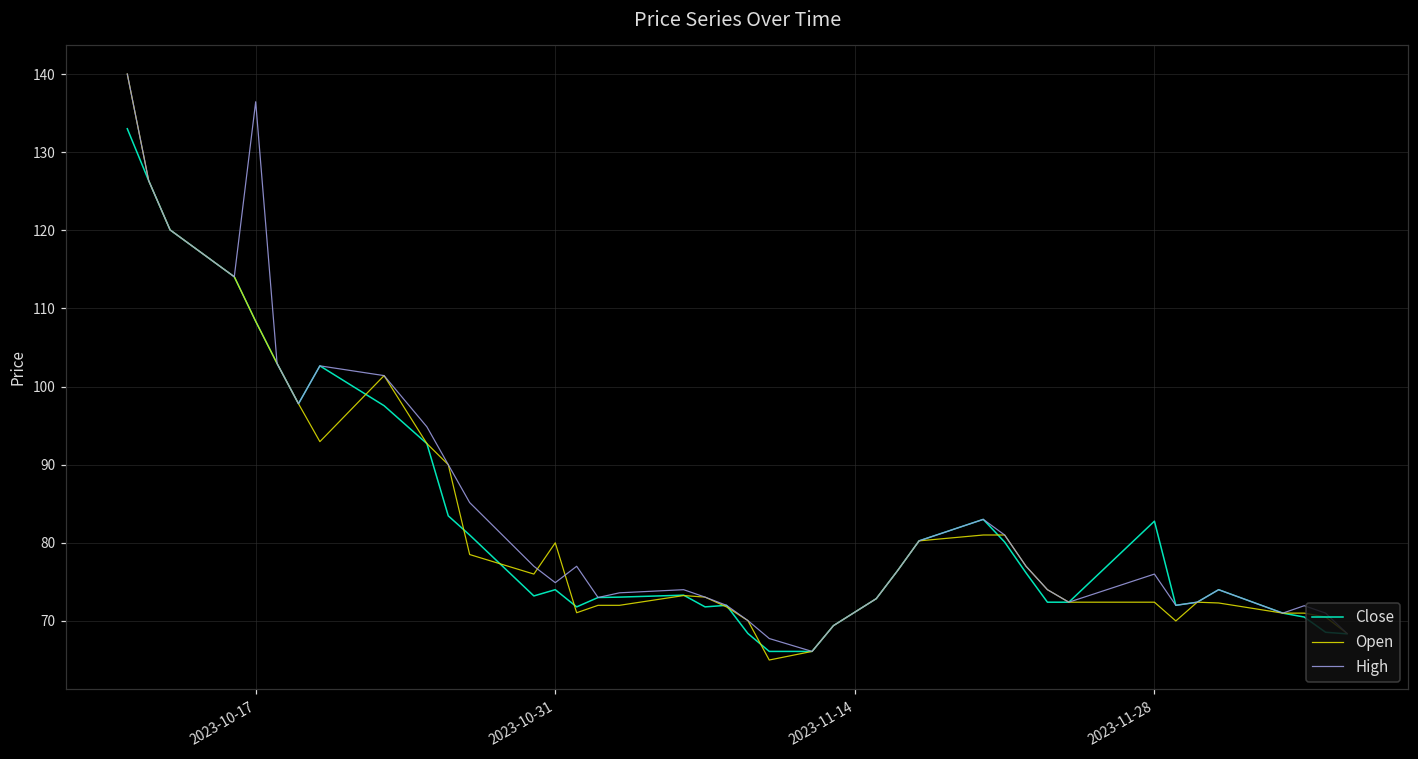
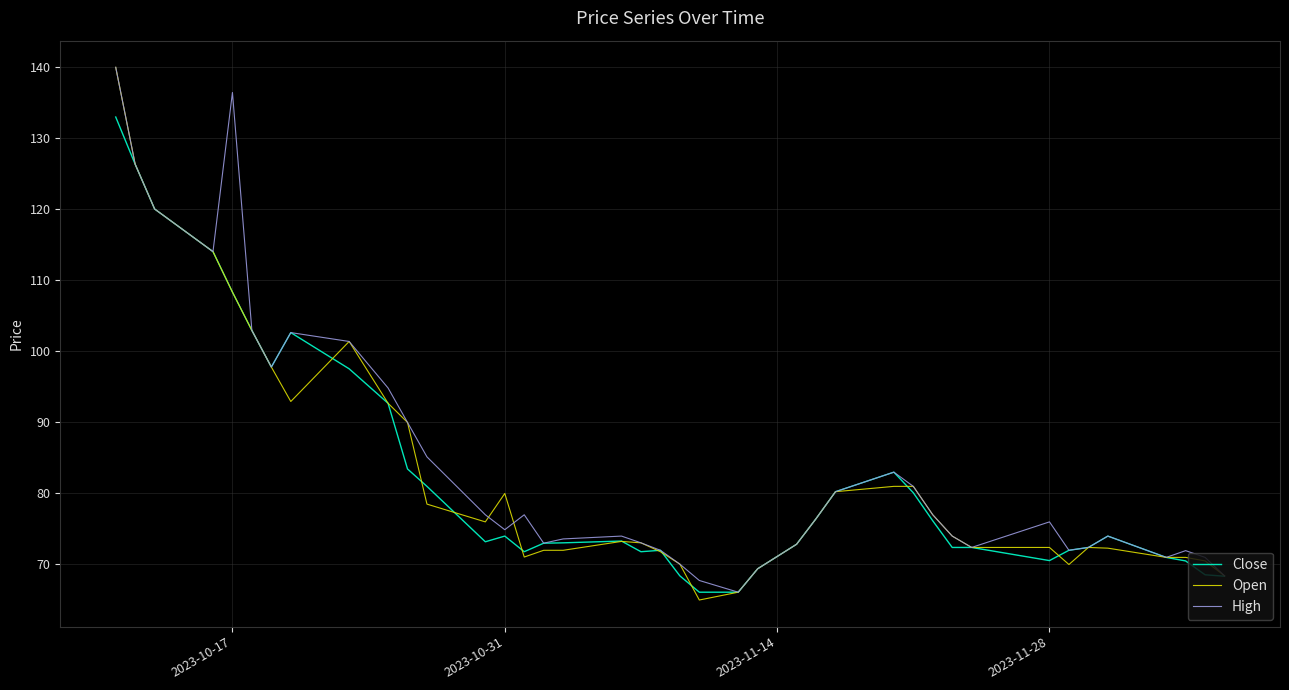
Close, 2023-11-28: 83 -> 71
